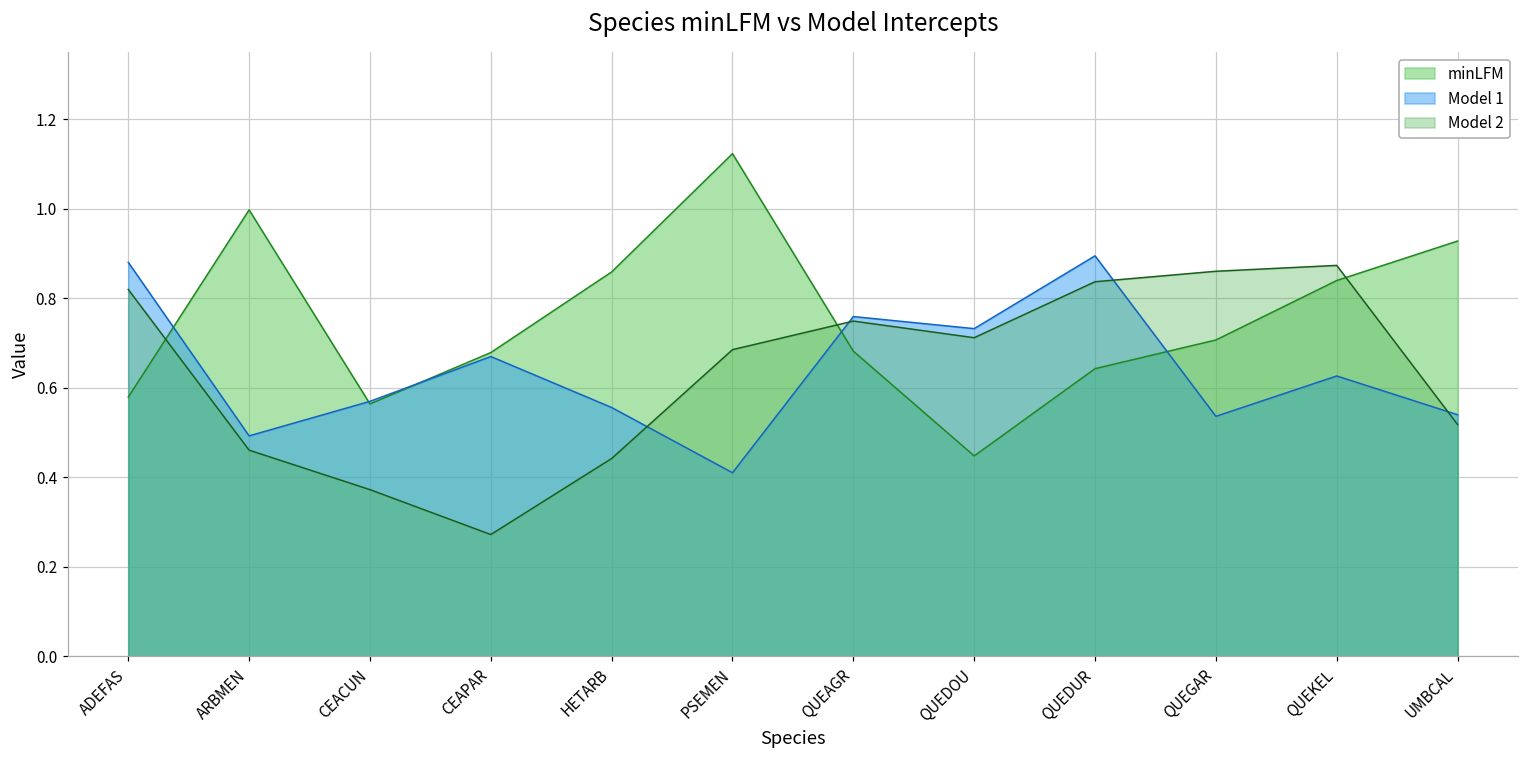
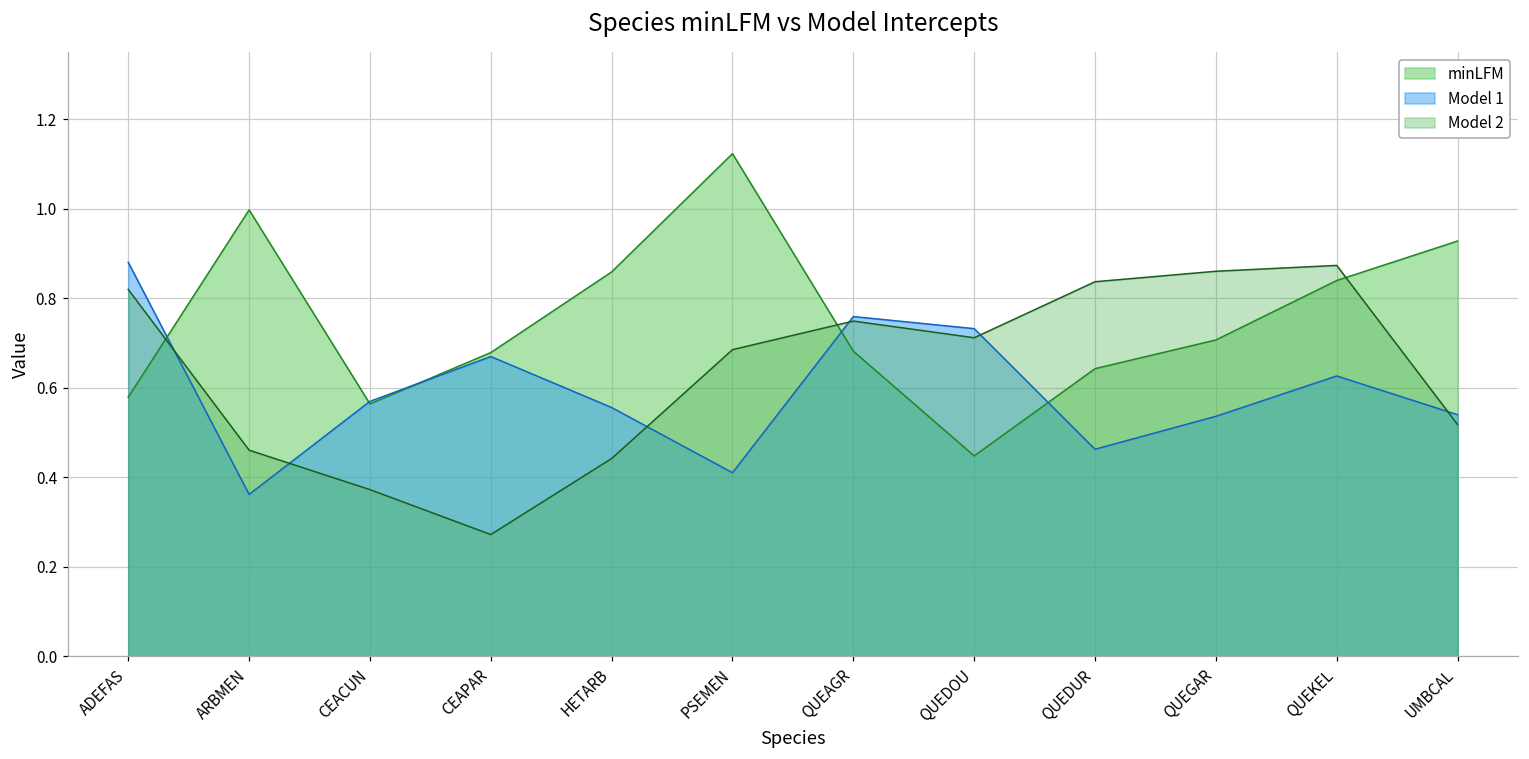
Model 1, ARBMEN: 0.49 -> 0.36
Model 1, QUEDUR: 0.90 -> 0.46
